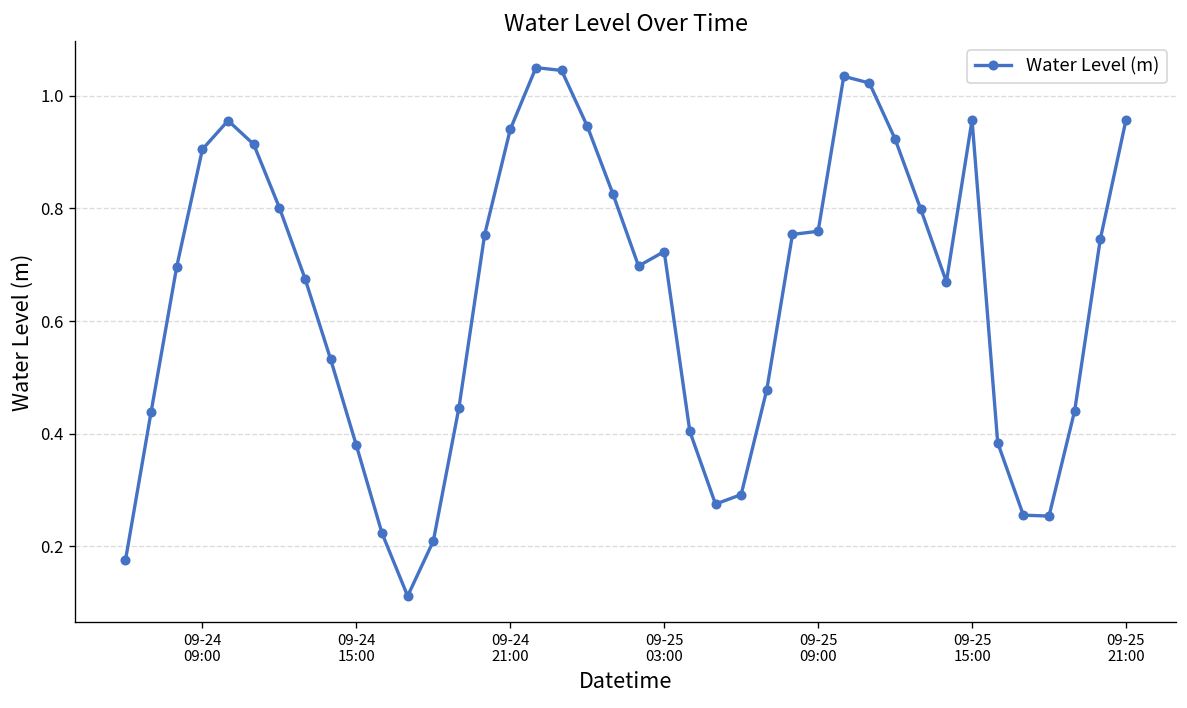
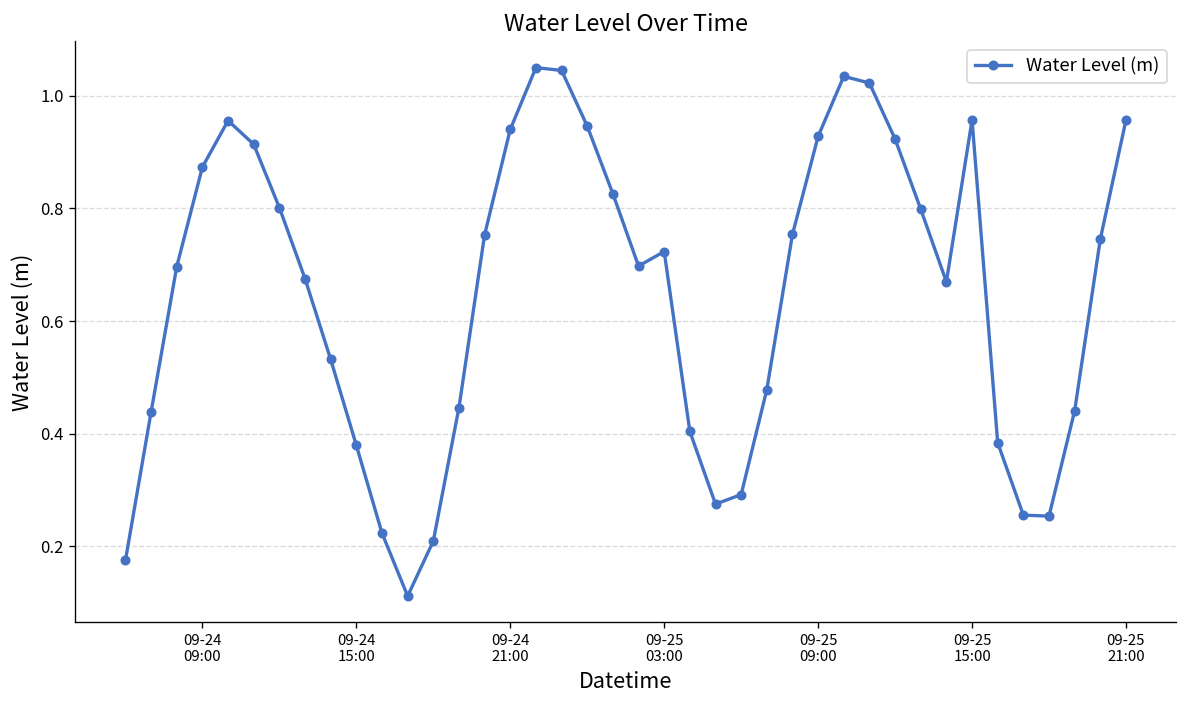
09-24 09:00: 0.91 -> 0.87
09-25 09:00: 0.76 -> 0.93
